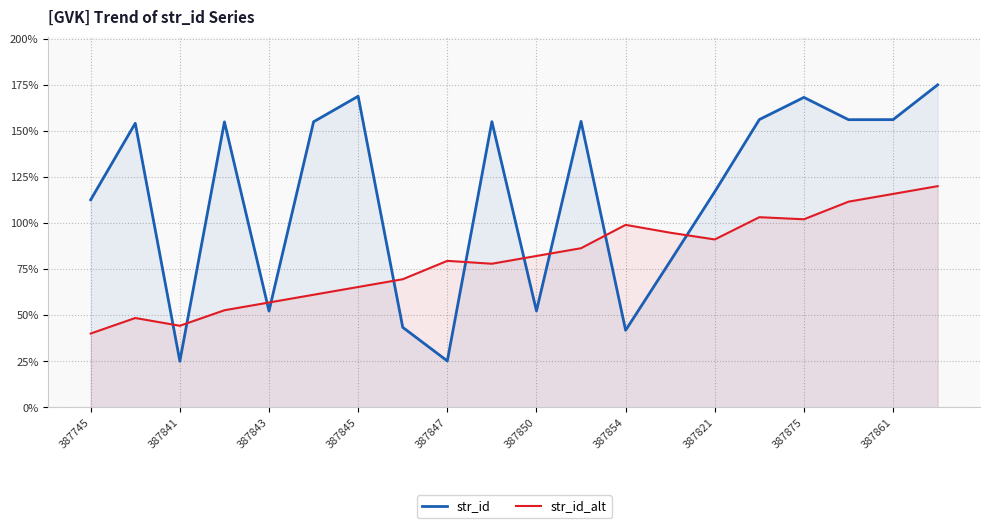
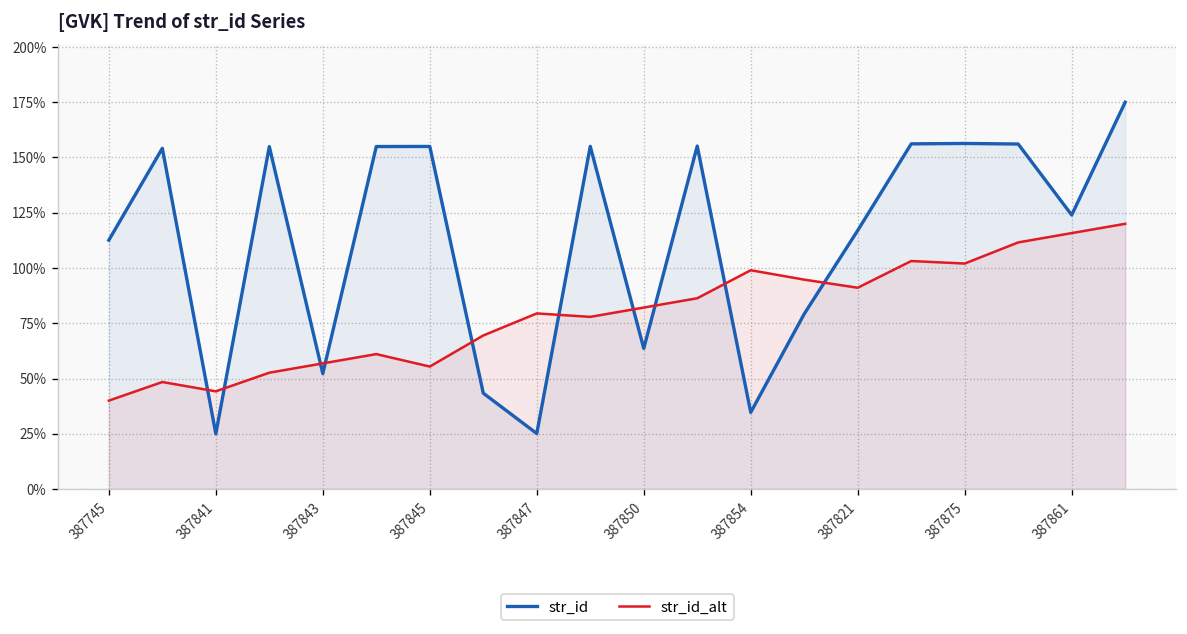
str_id, 387845: 169% -> 155%
str_id_alt, 387845: 65% -> 55%
str_id, 387850: 52% -> 64%
str_id, 387854: 42% -> 35%
str_id, 387875: 168% -> 156%
str_id, 387861: 156% -> 124%
